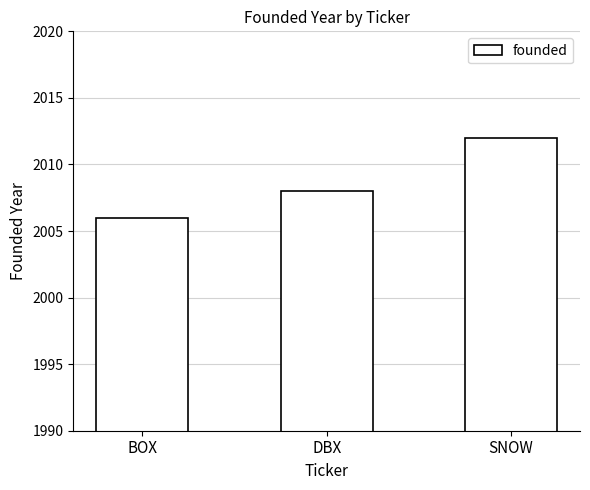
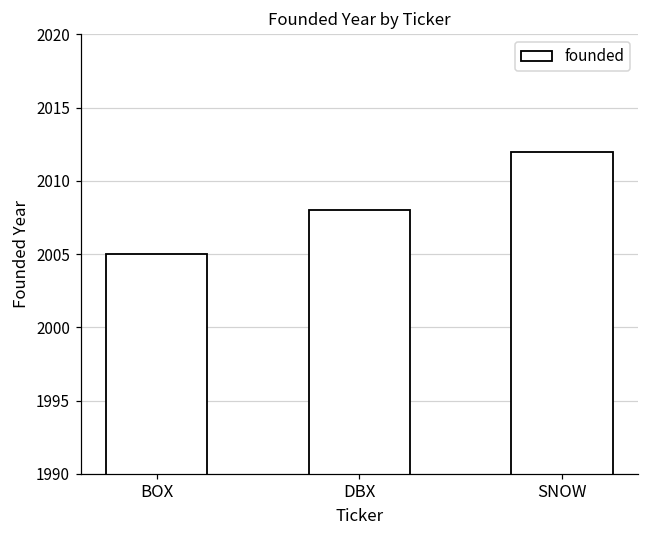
BOX: 2006 -> 2005
